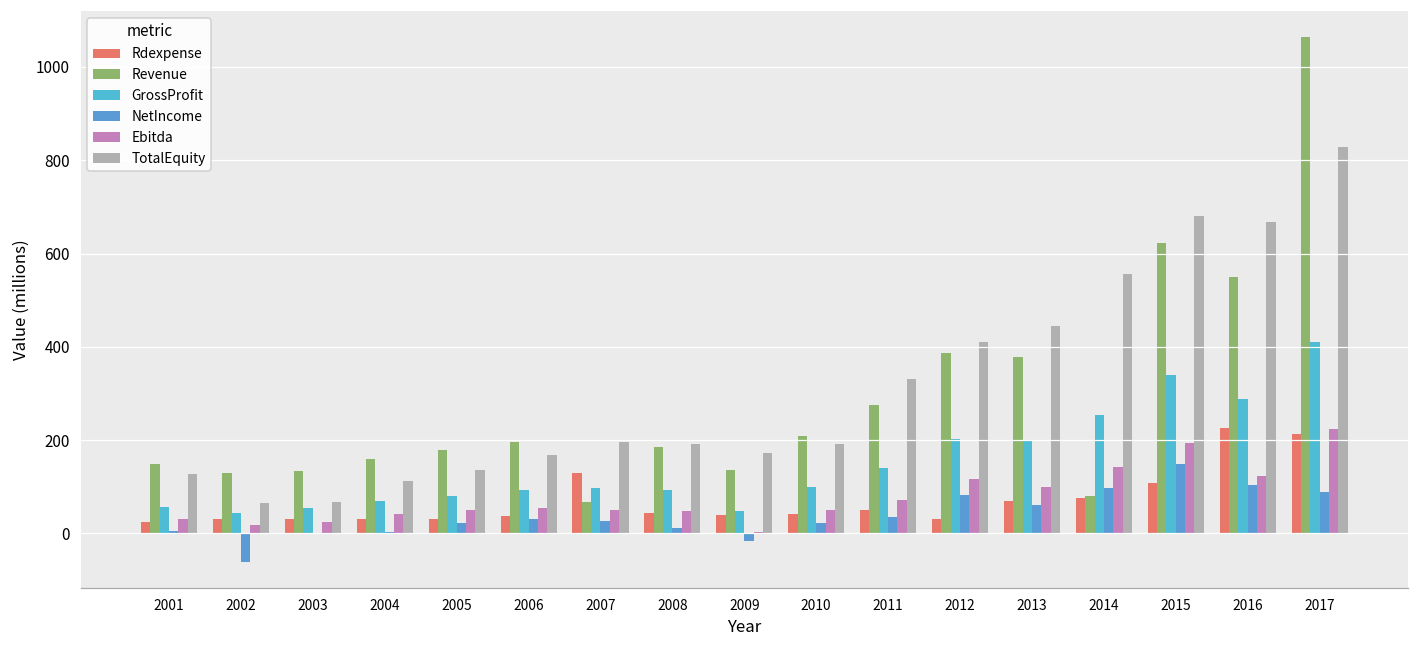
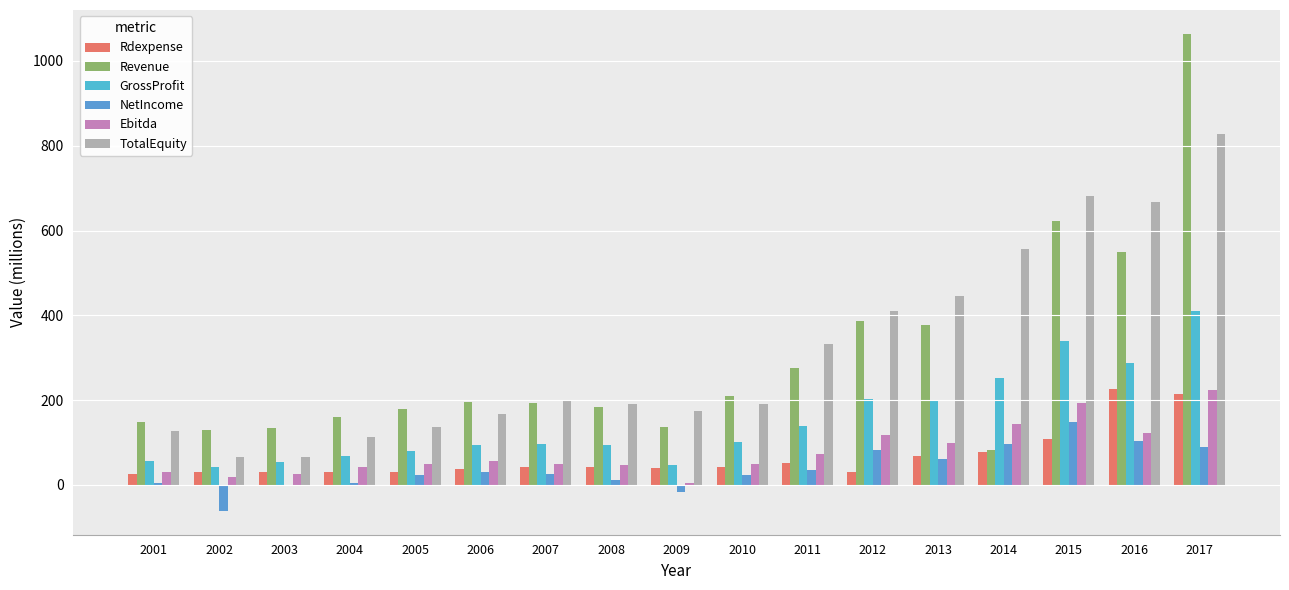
Rdexpense, 2007: 130 -> 40
Revenue, 2007: 70 -> 190
